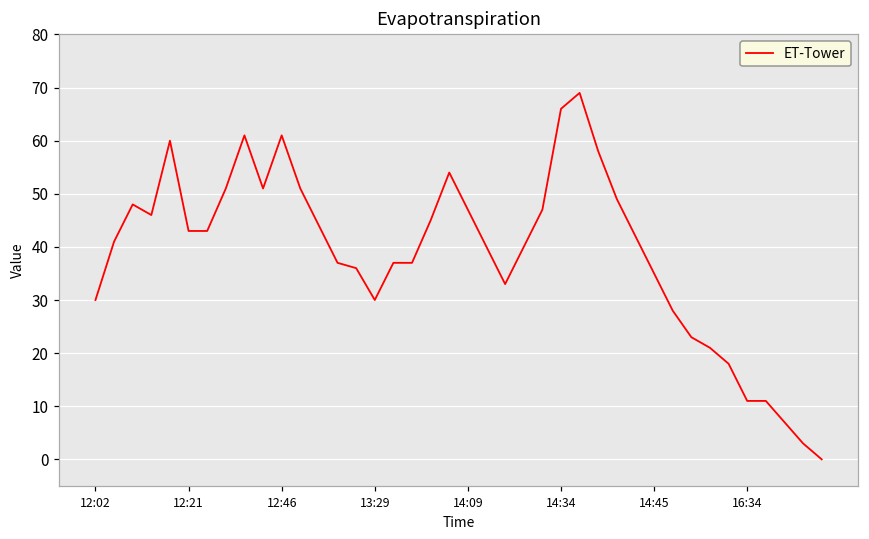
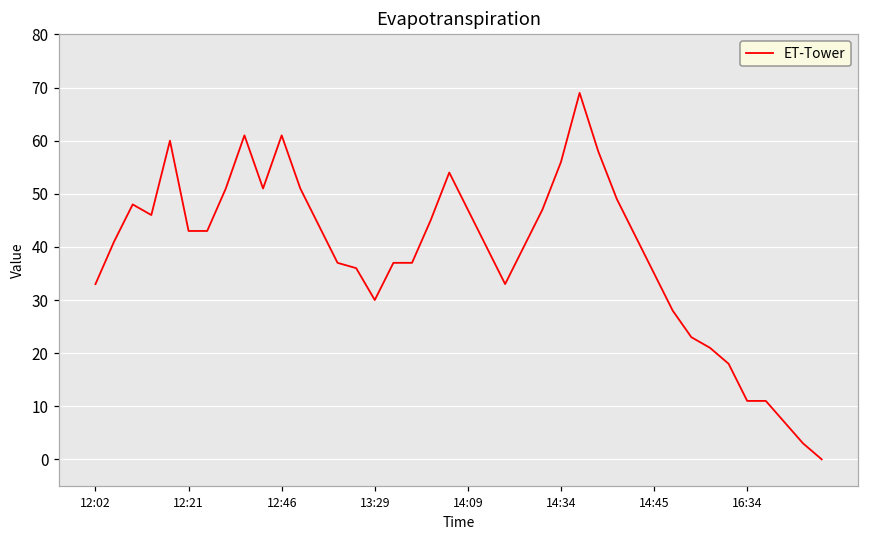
12:02: 30 -> 33
14:34: 66 -> 56
